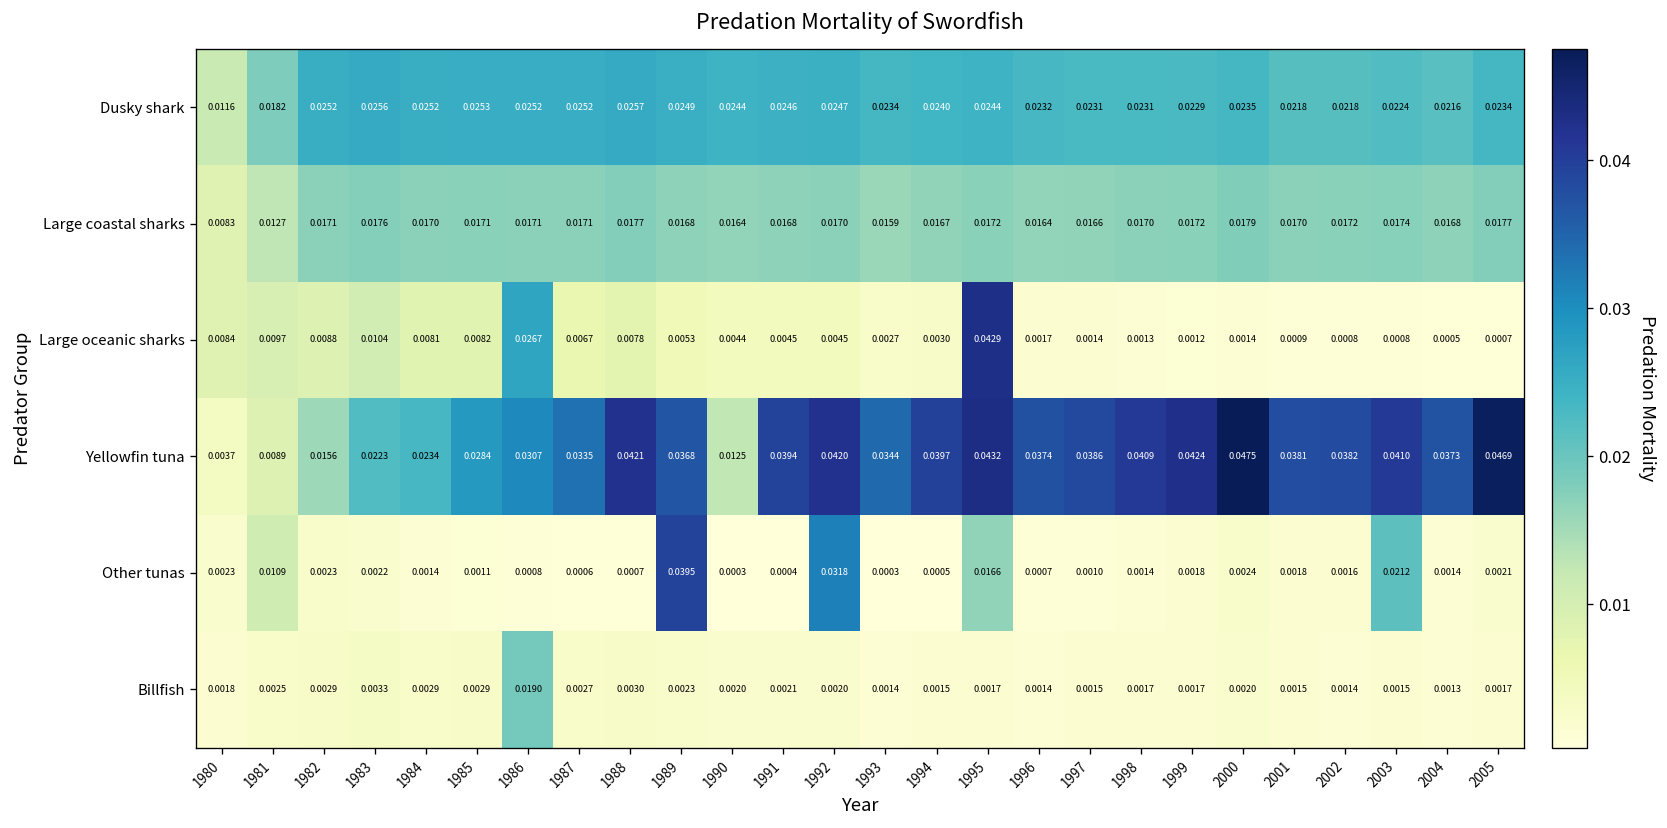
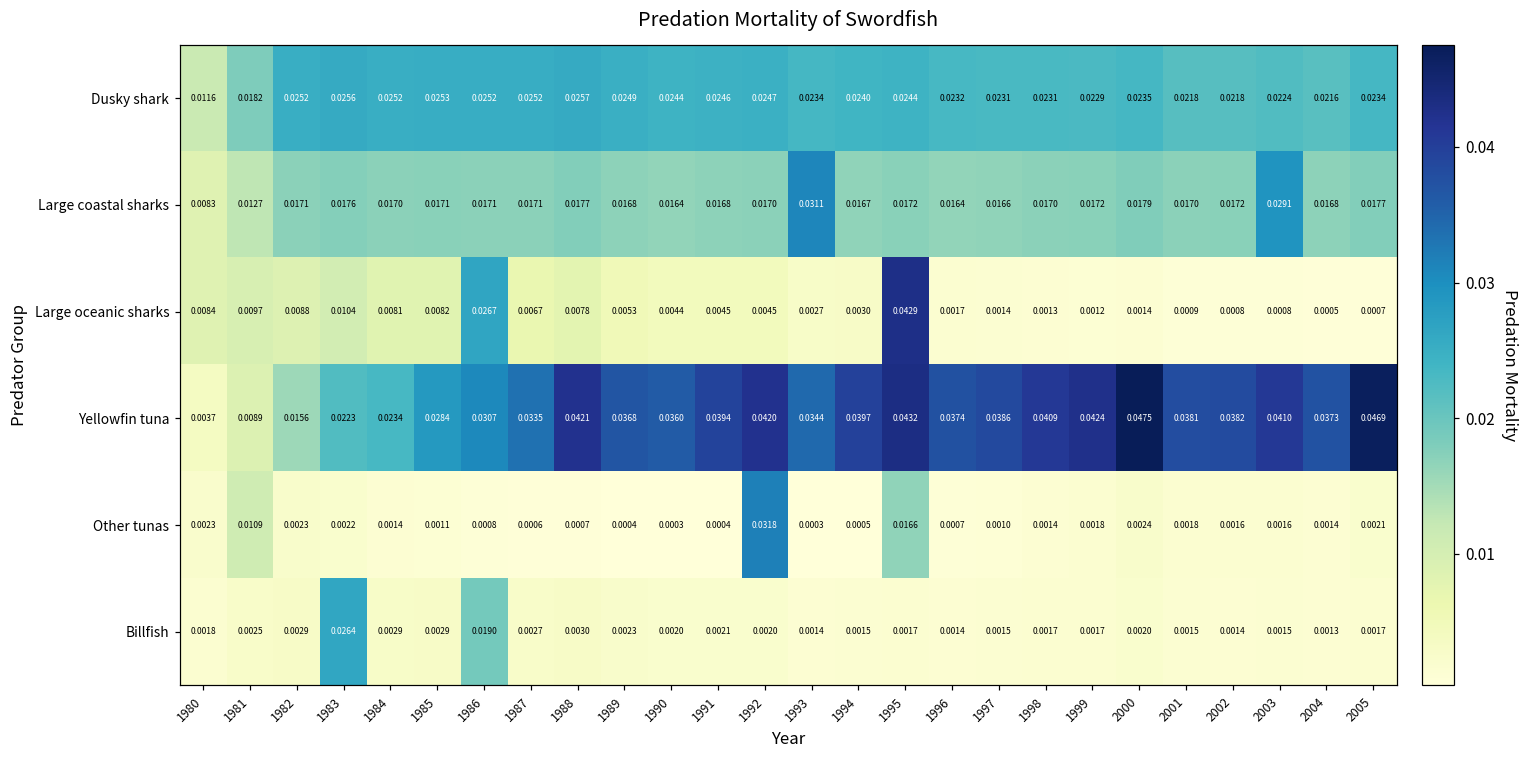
Large coastal sharks, 1993: 0.0159 -> 0.0311
Large coastal sharks, 2003: 0.0174 -> 0.0291
Yellowfin tuna, 1990: 0.0125 -> 0.0360
Other tunas, 1989: 0.0395 -> 0.0004
Other tunas, 2003: 0.0212 -> 0.0016
Billfish, 1983: 0.0033 -> 0.0264
